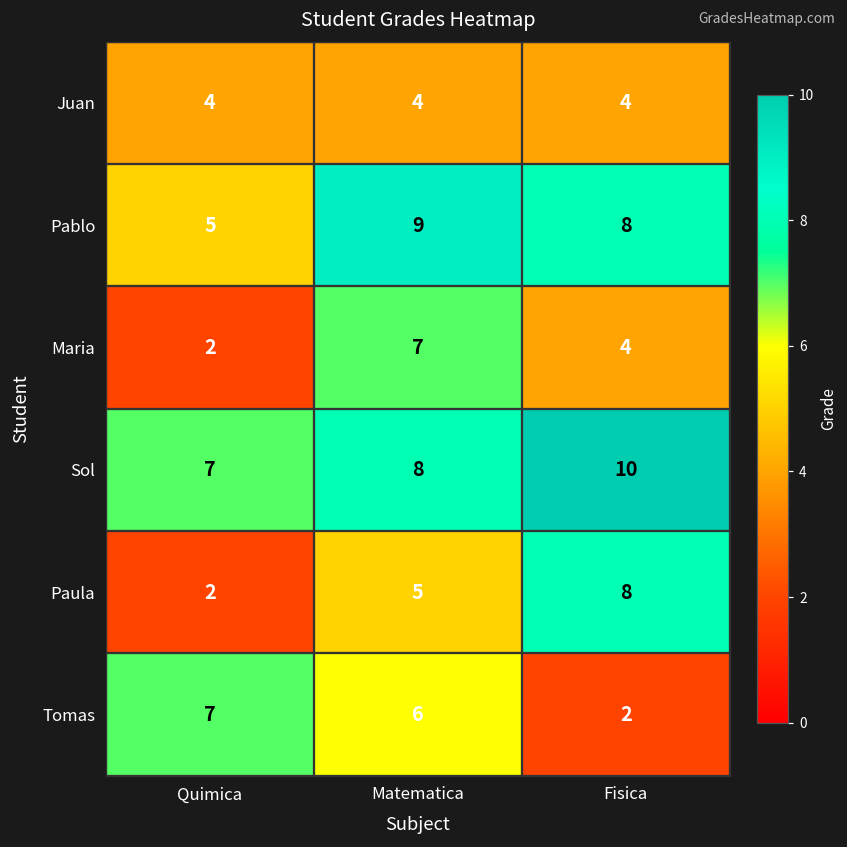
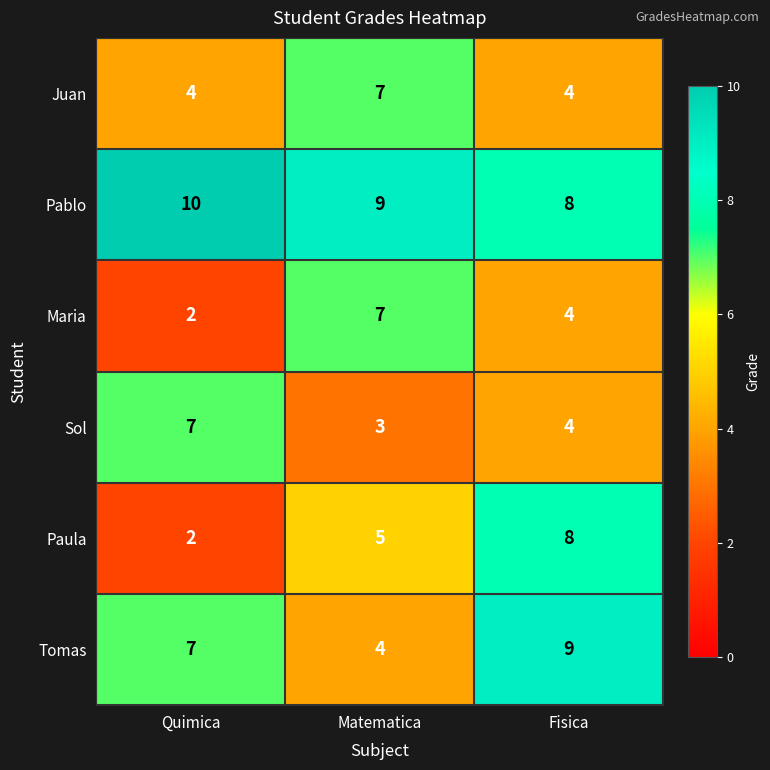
Juan, Matematica: 4 -> 7
Pablo, Quimica: 5 -> 10
Sol, Matematica: 8 -> 3
Sol, Fisica: 10 -> 4
Tomas, Matematica: 6 -> 4
Tomas, Fisica: 2 -> 9
